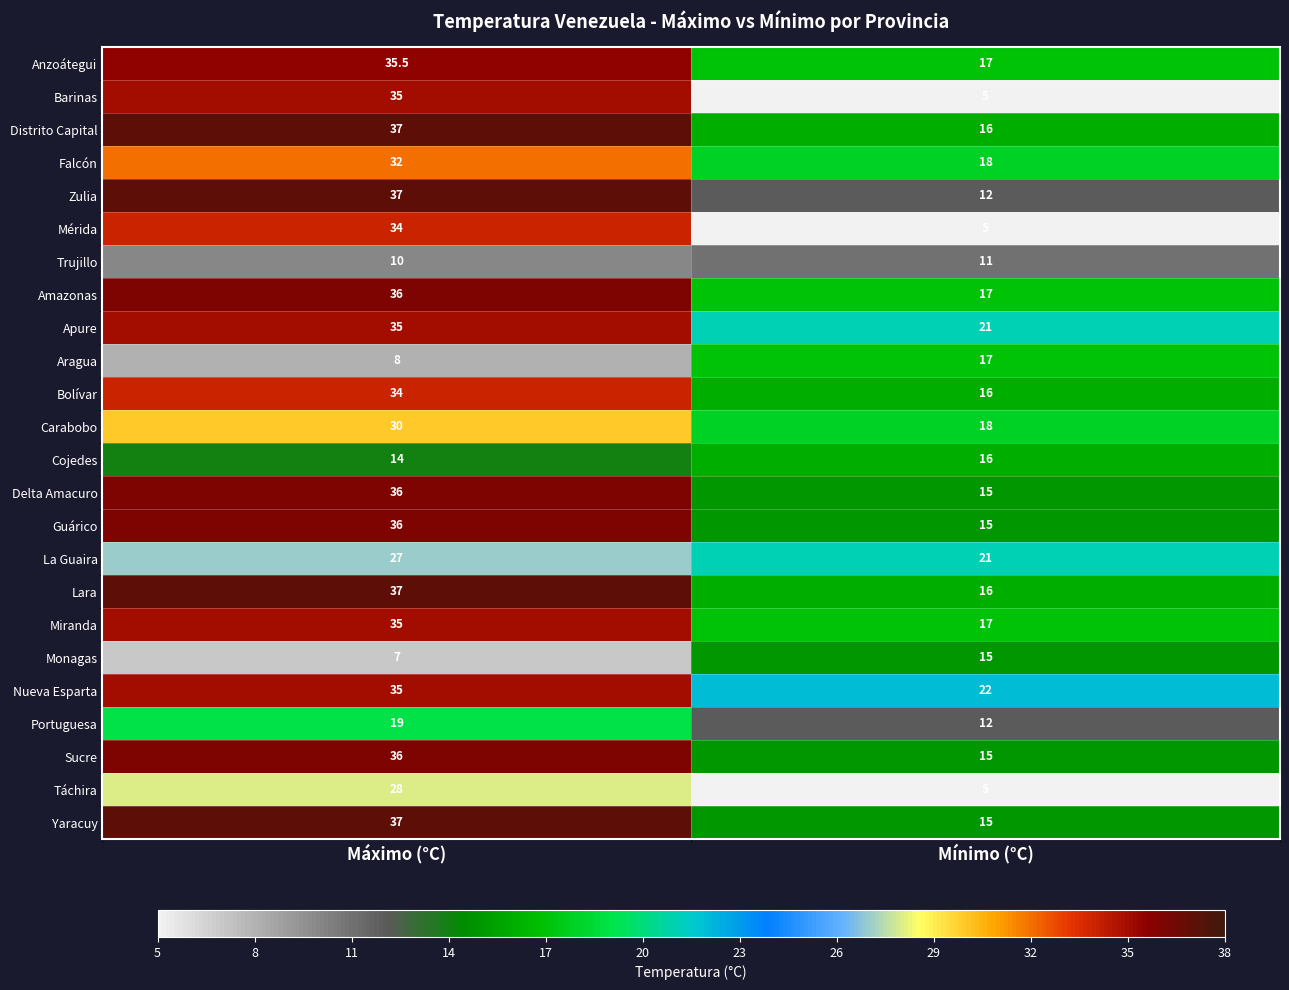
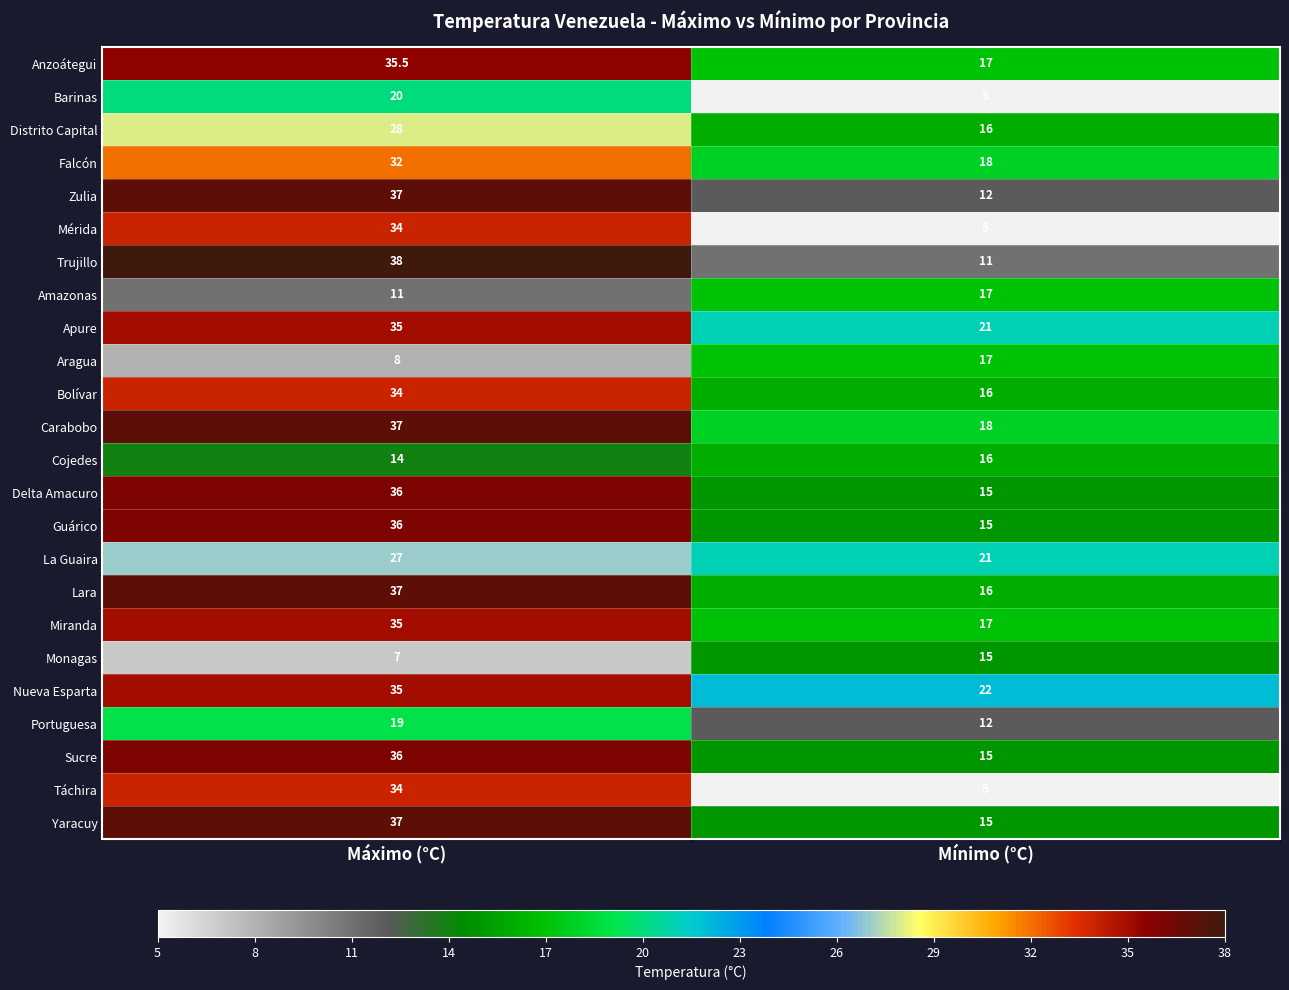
Barinas, Máximo (°C): 35 -> 20
Distrito Capital, Máximo (°C): 37 -> 28
Trujillo, Máximo (°C): 10 -> 38
Amazonas, Máximo (°C): 36 -> 11
Carabobo, Máximo (°C): 30 -> 37
Táchira, Máximo (°C): 28 -> 34
